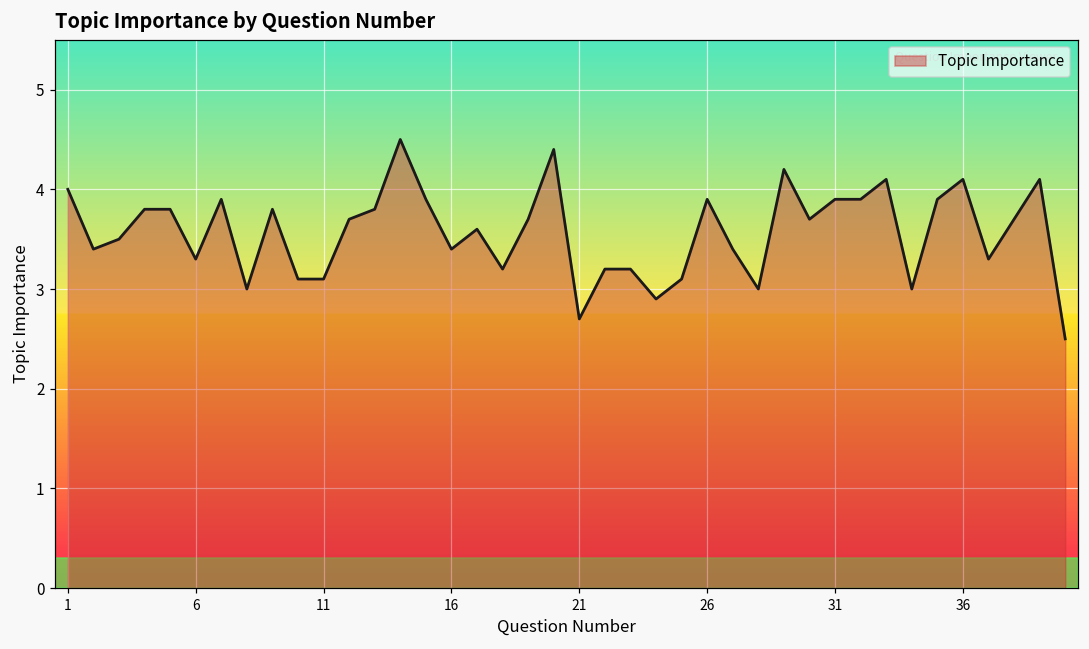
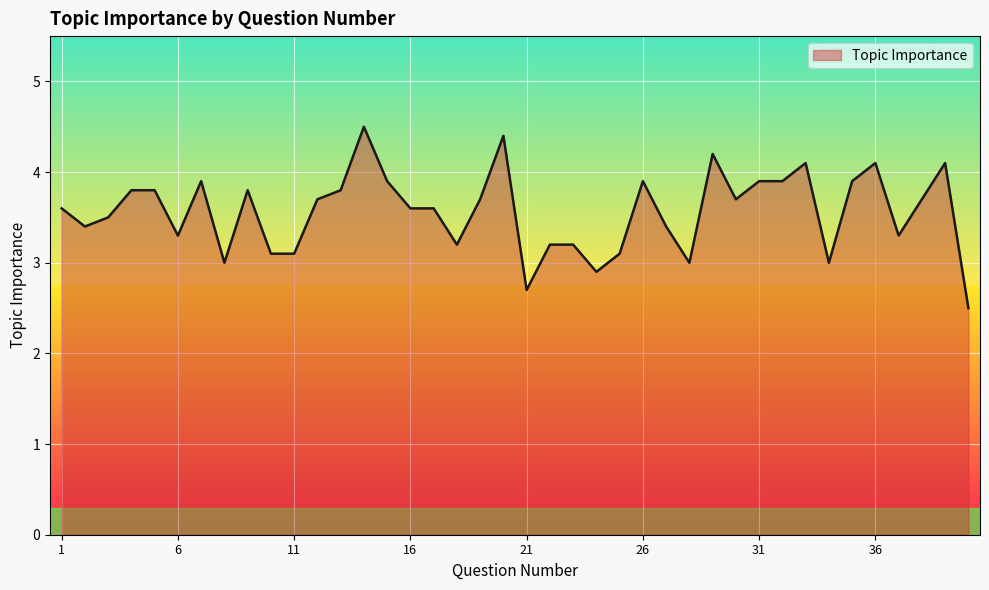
1: 4.0 -> 3.6
16: 3.4 -> 3.6
